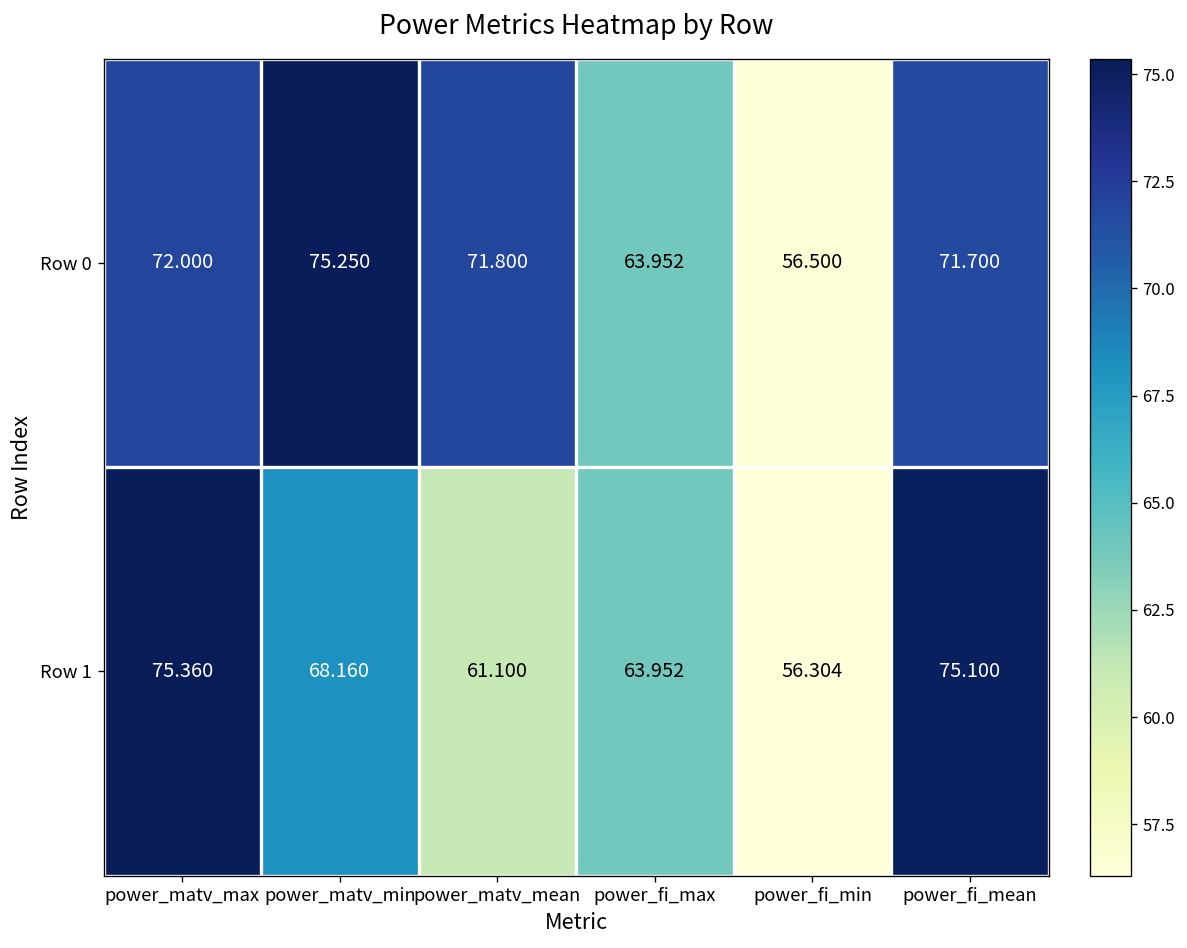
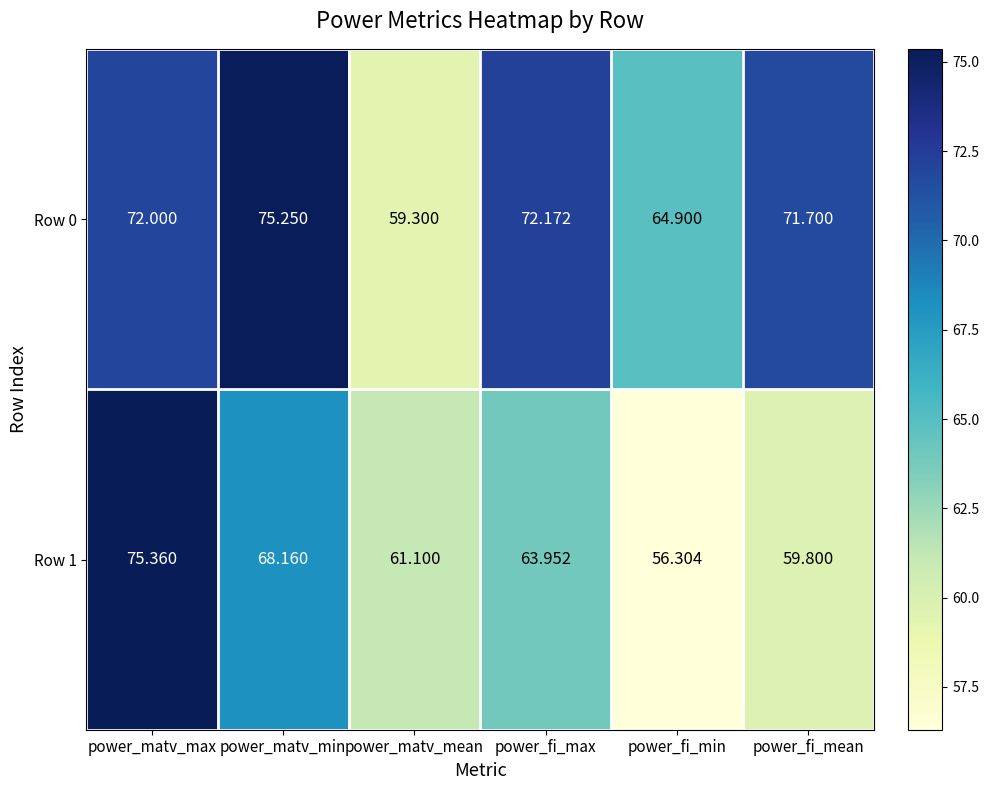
Row 0, power_matv_mean: 71.800 -> 59.300
Row 0, power_fi_max: 63.952 -> 72.172
Row 0, power_fi_min: 56.500 -> 64.900
Row 1, power_fi_mean: 75.100 -> 59.800
